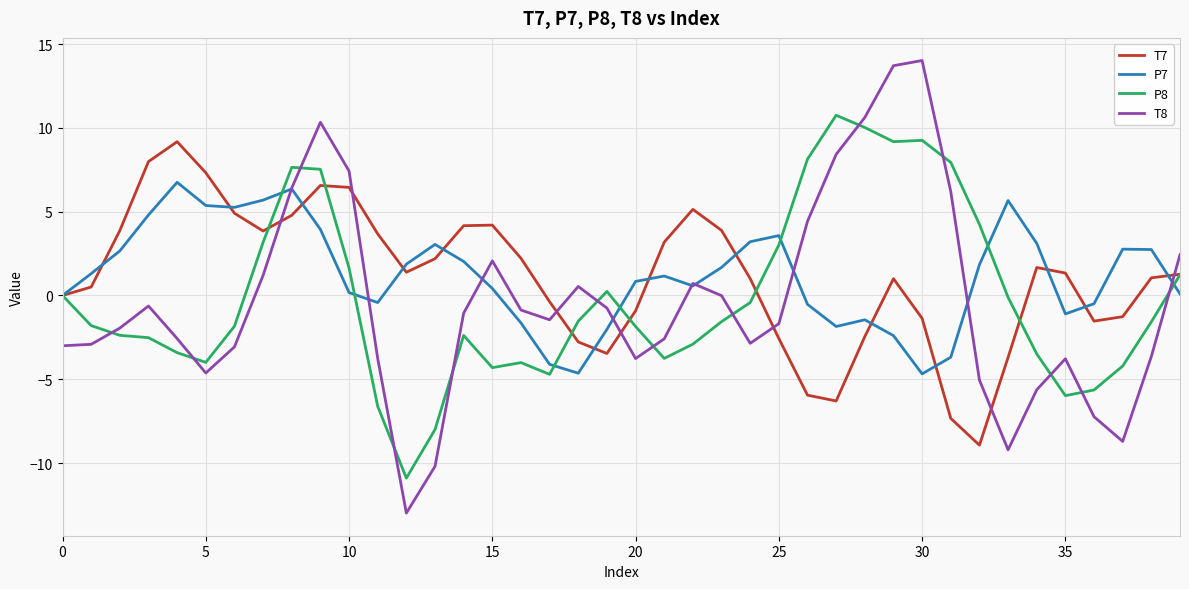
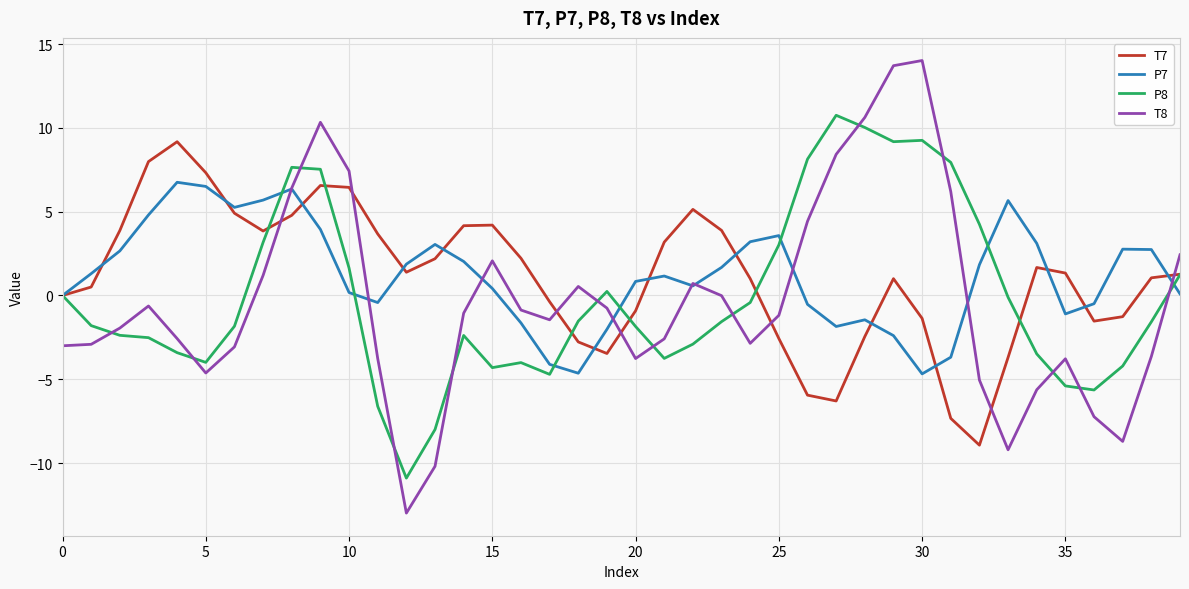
P7, 5: 5.4 -> 6.5
T8, 25: -1.7 -> -1.2
P8, 35: -6.0 -> -5.4
